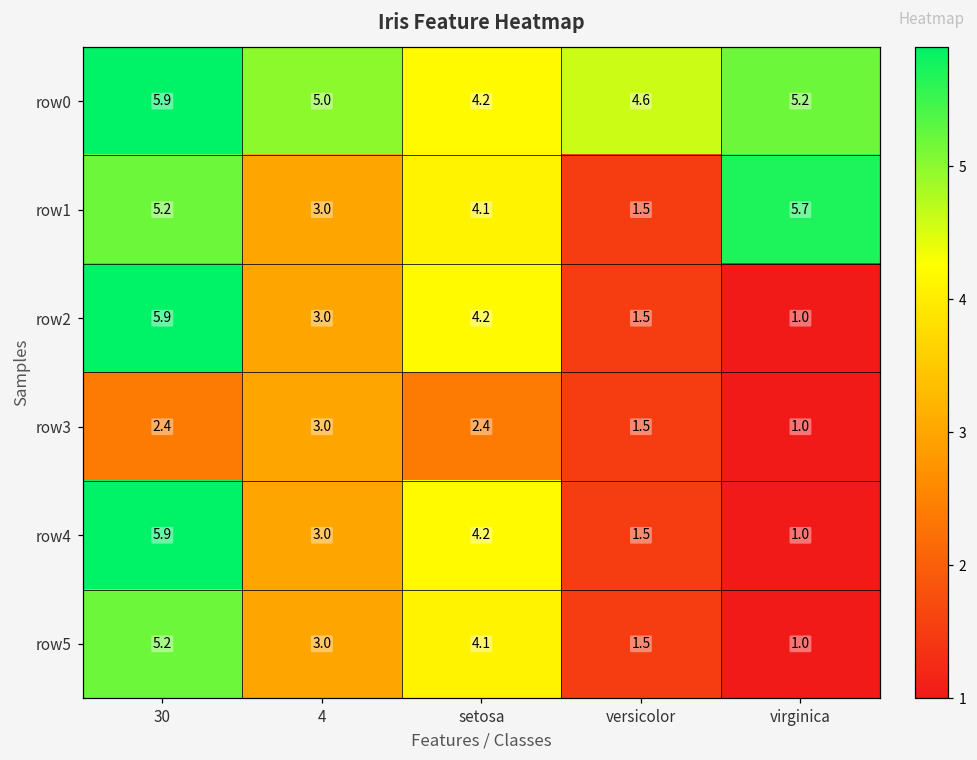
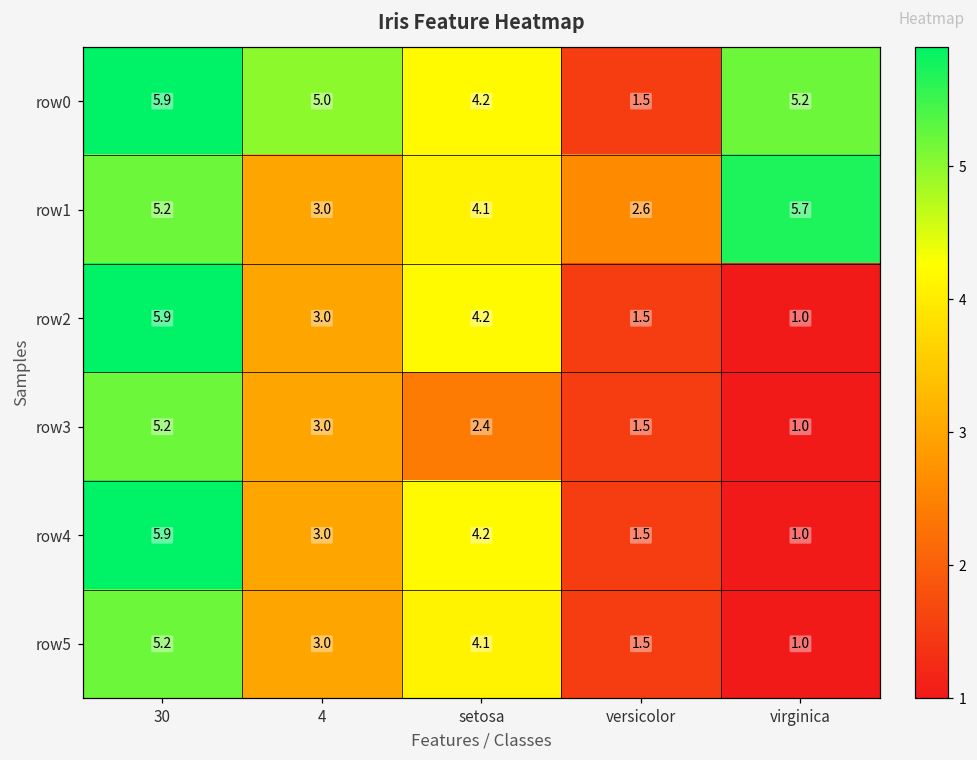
row0, versicolor: 4.6 -> 1.5
row1, versicolor: 1.5 -> 2.6
row3, 30: 2.4 -> 5.2
